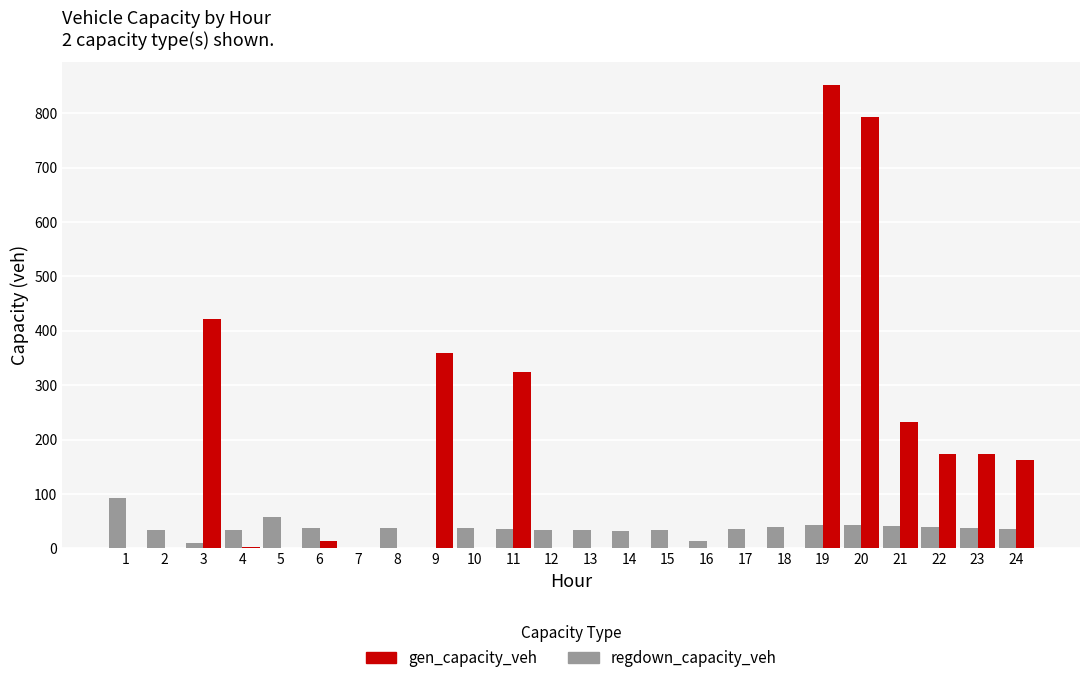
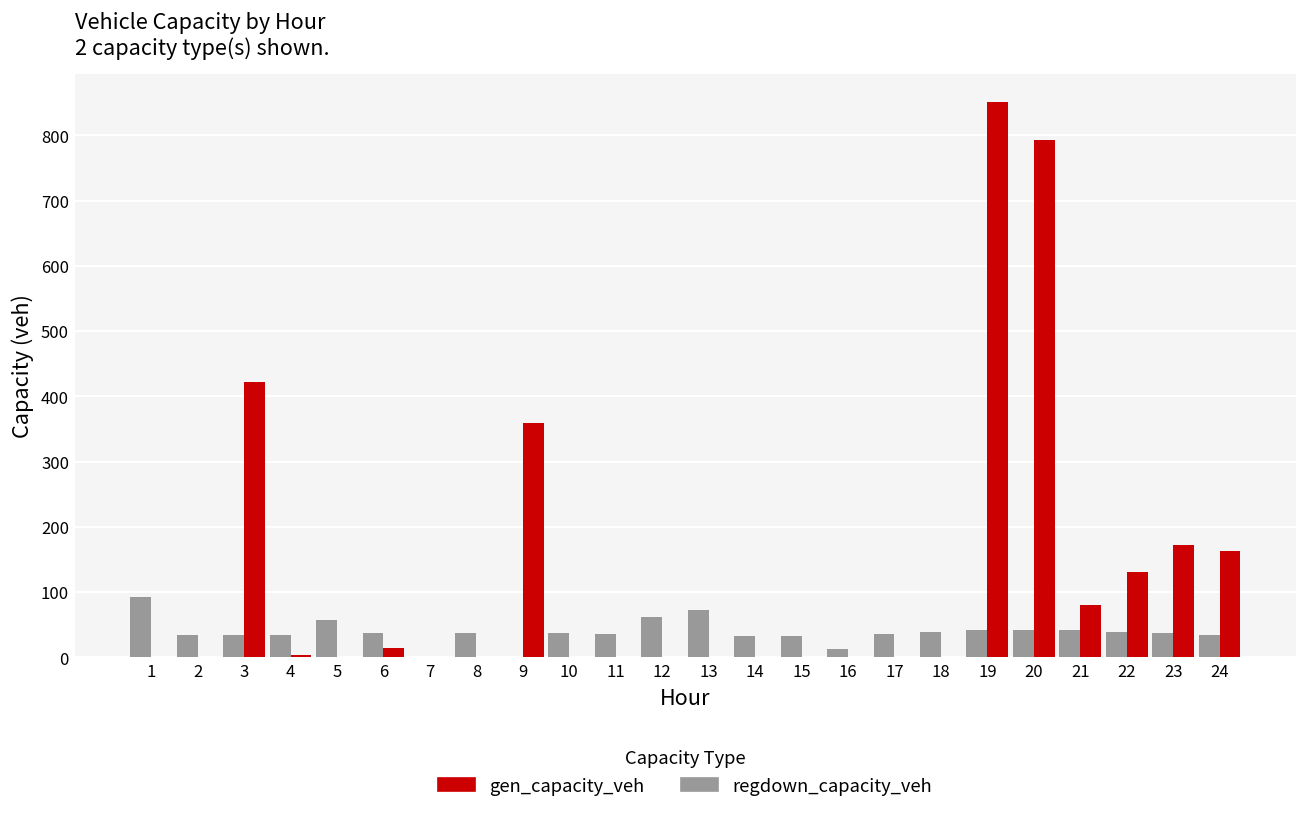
regdown_capacity_veh, 3: 10 -> 30
gen_capacity_veh, 11: 320 -> 0
regdown_capacity_veh, 12: 30 -> 60
regdown_capacity_veh, 13: 30 -> 70
gen_capacity_veh, 21: 230 -> 80
gen_capacity_veh, 22: 170 -> 130
